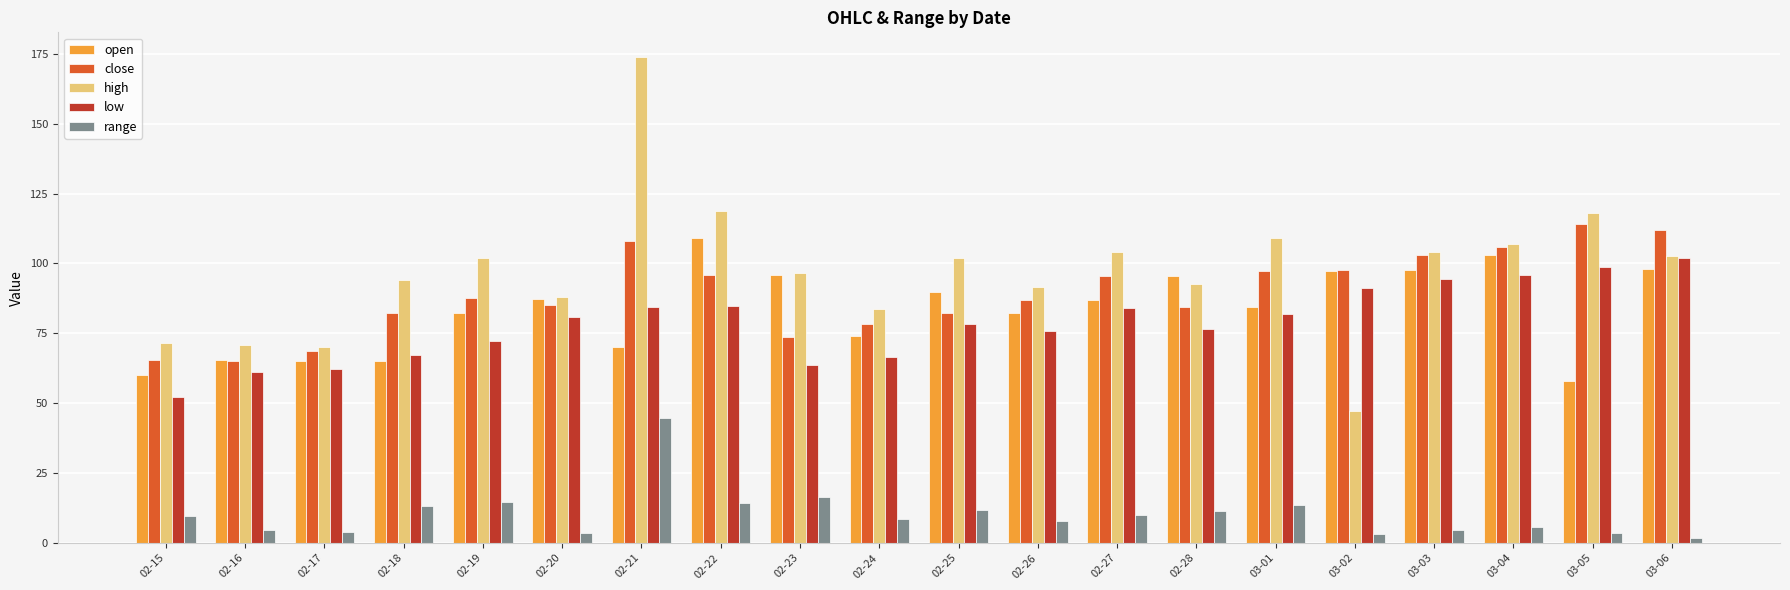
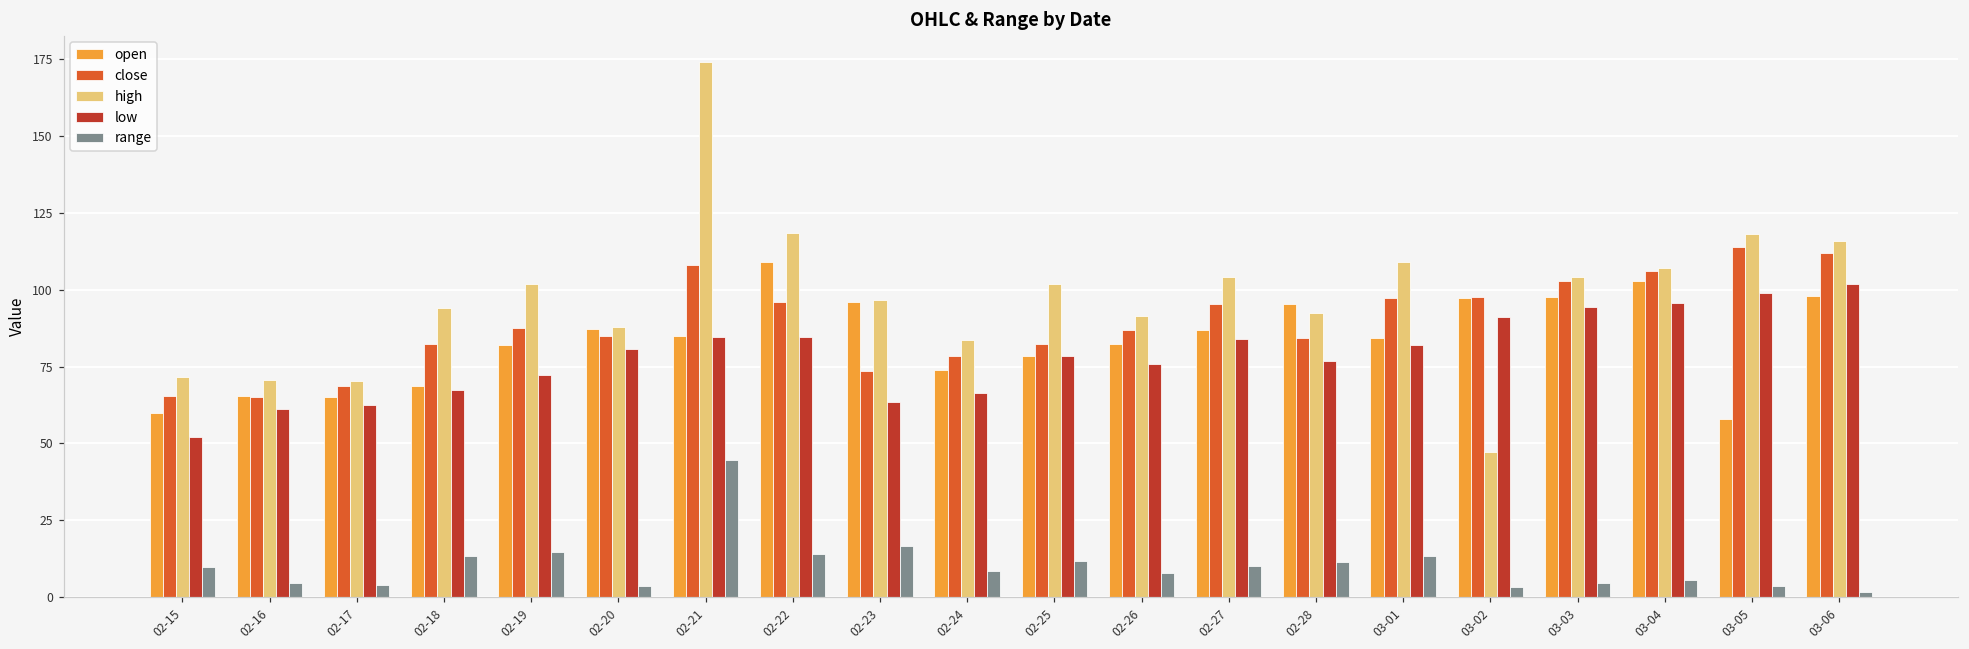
open, 02-18: 65 -> 69
open, 02-21: 70 -> 85
open, 02-25: 90 -> 78
high, 03-06: 103 -> 116
